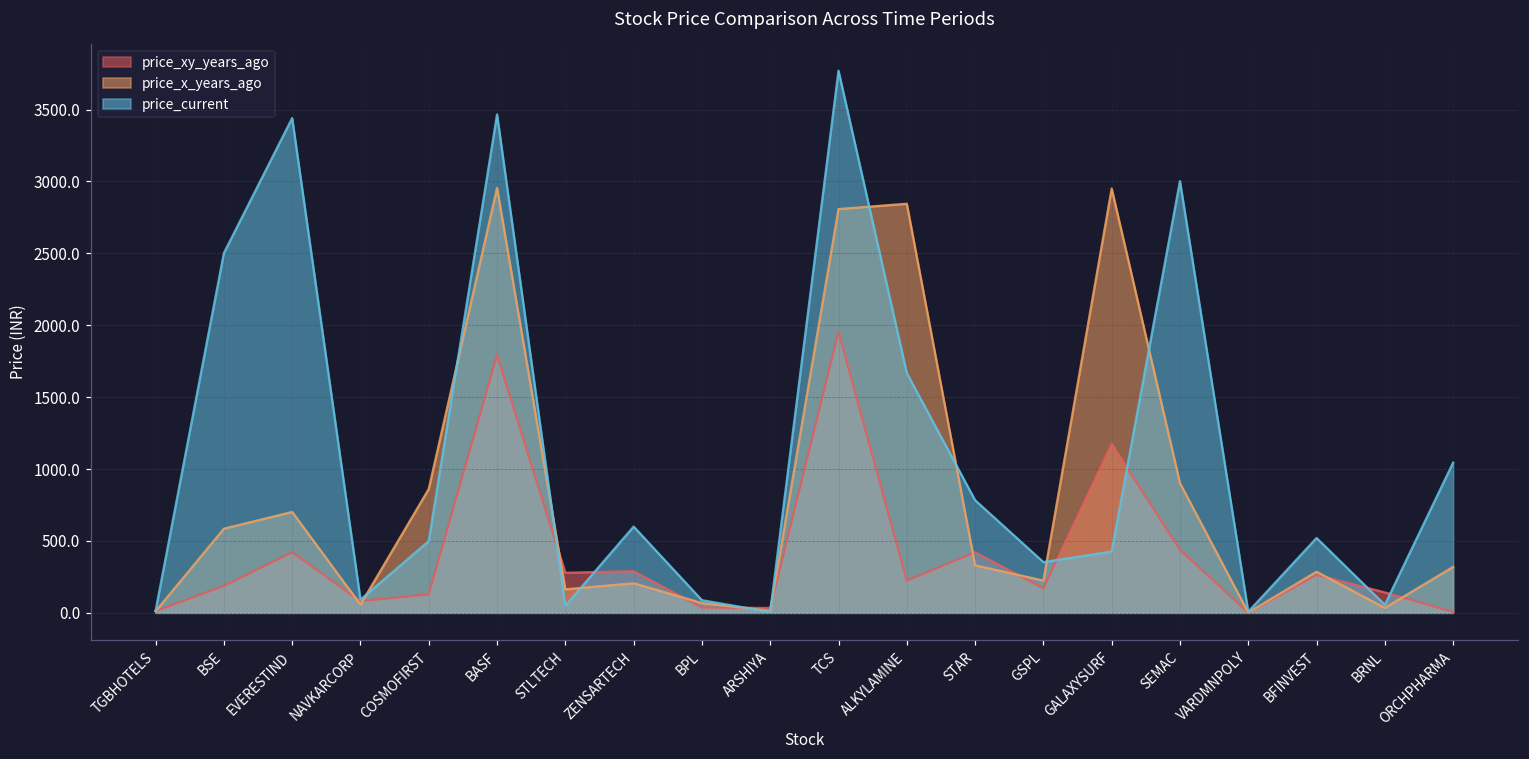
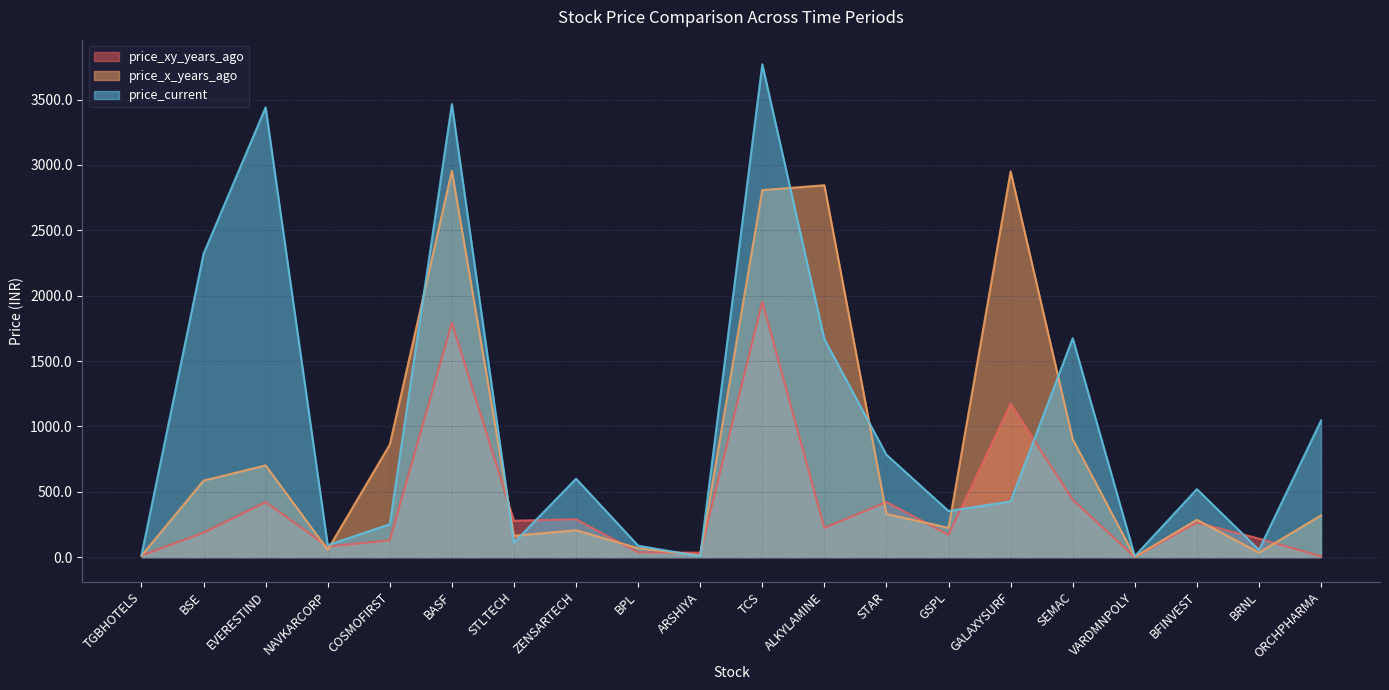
price_current, BSE: 2500 -> 2320
price_current, COSMOFIRST: 500 -> 250
price_current, STLTECH: 50 -> 110
price_current, SEMAC: 3000 -> 1670
